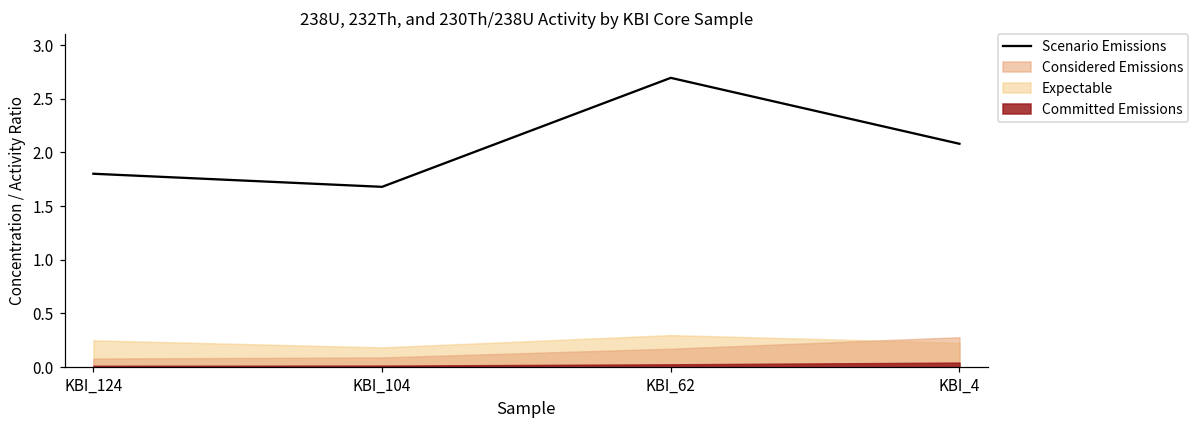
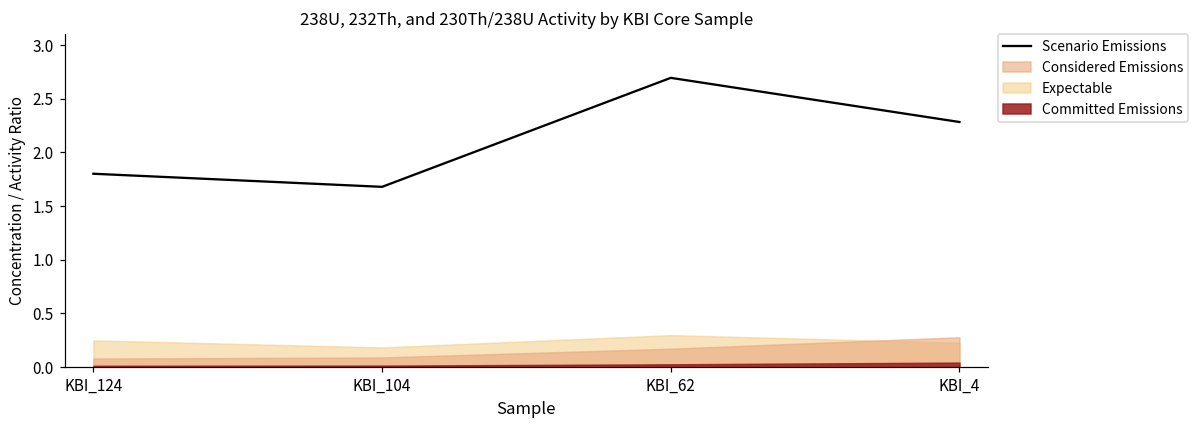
Scenario Emissions, KBI_4: 2.1 -> 2.3
